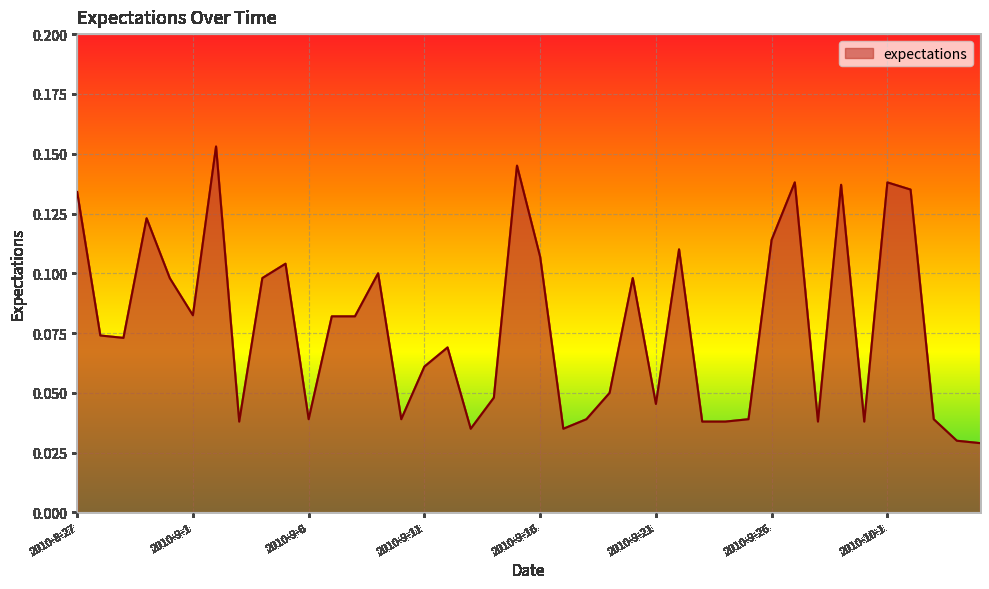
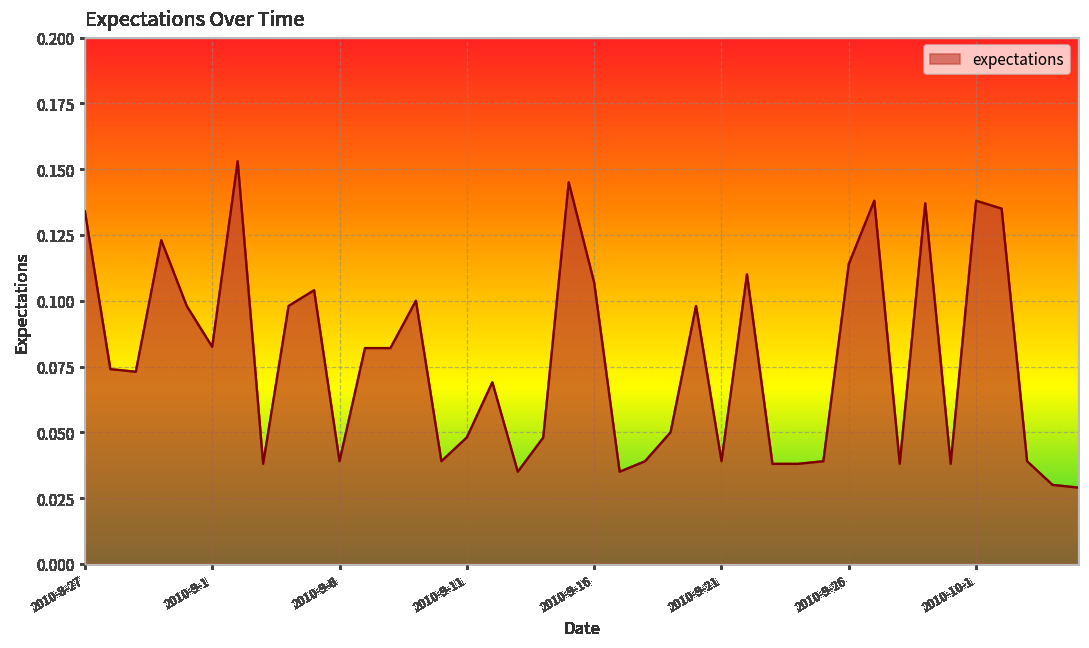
2010-9-11: 0.061 -> 0.048
2010-9-21: 0.045 -> 0.039
